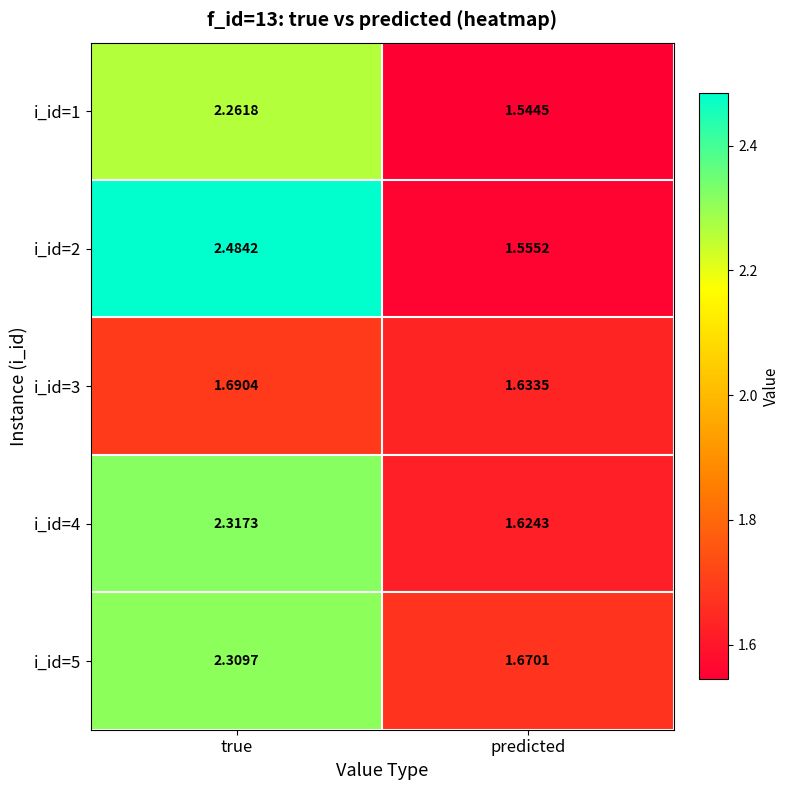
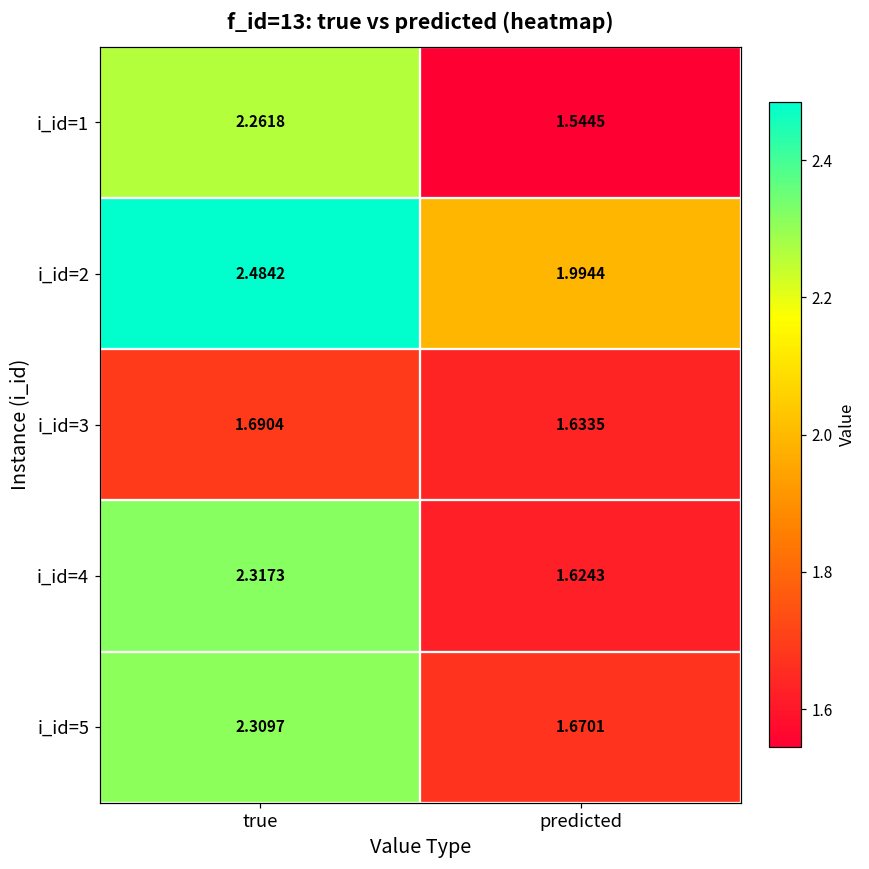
i_id=2, predicted: 1.5552 -> 1.9944
